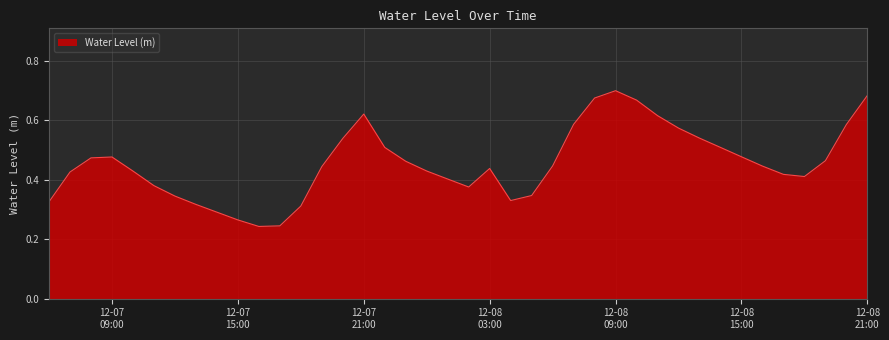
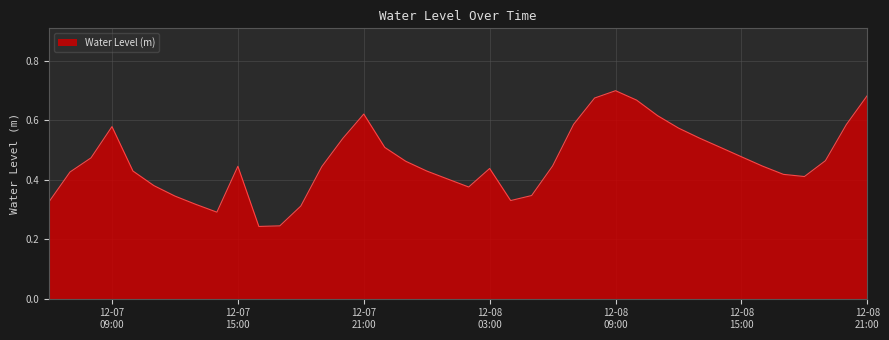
12-07 09:00: 0.48 -> 0.58
12-07 15:00: 0.26 -> 0.45
